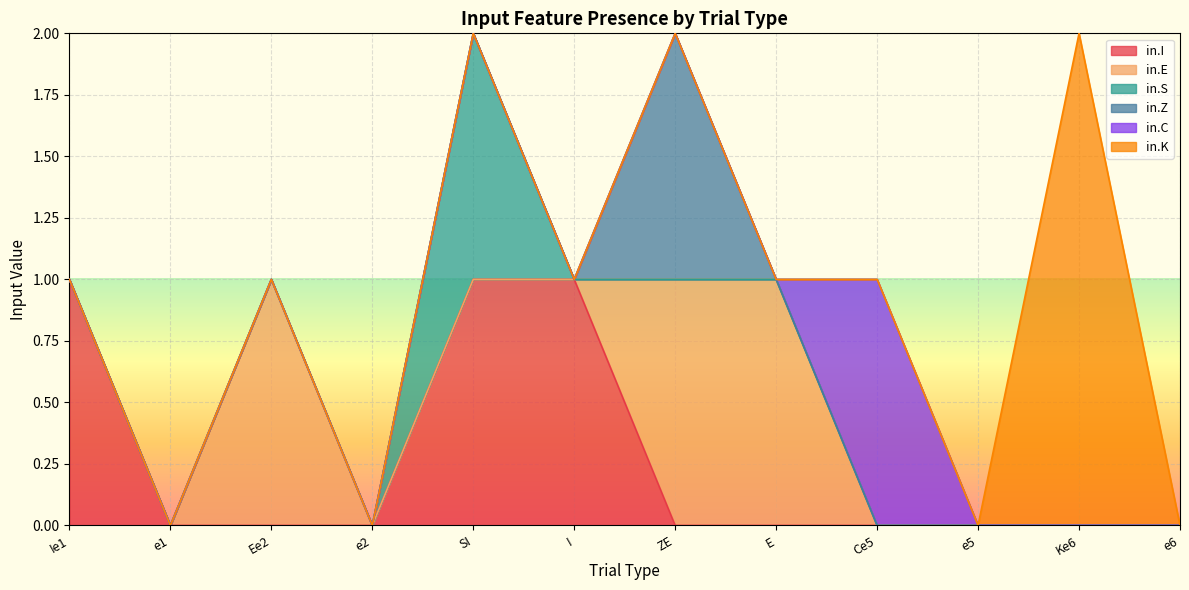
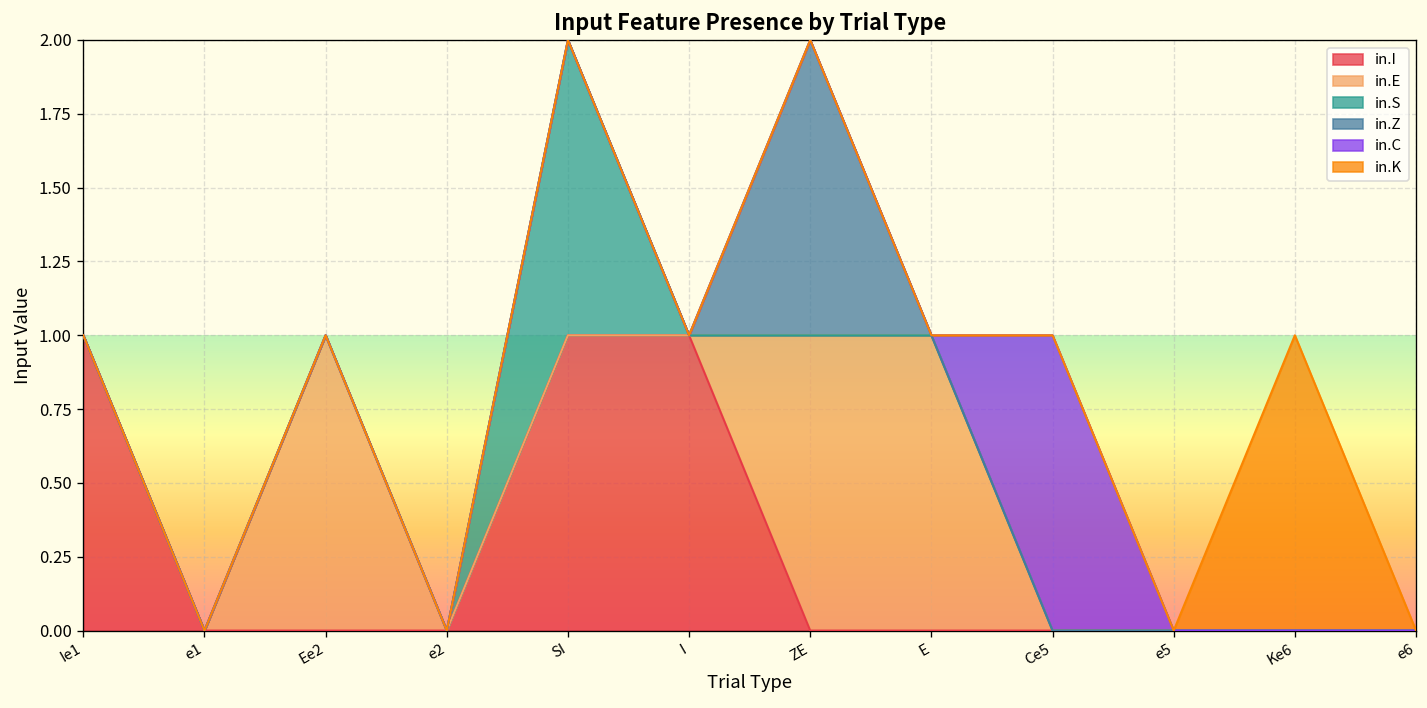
in.K, Ke6: 2 -> 1
